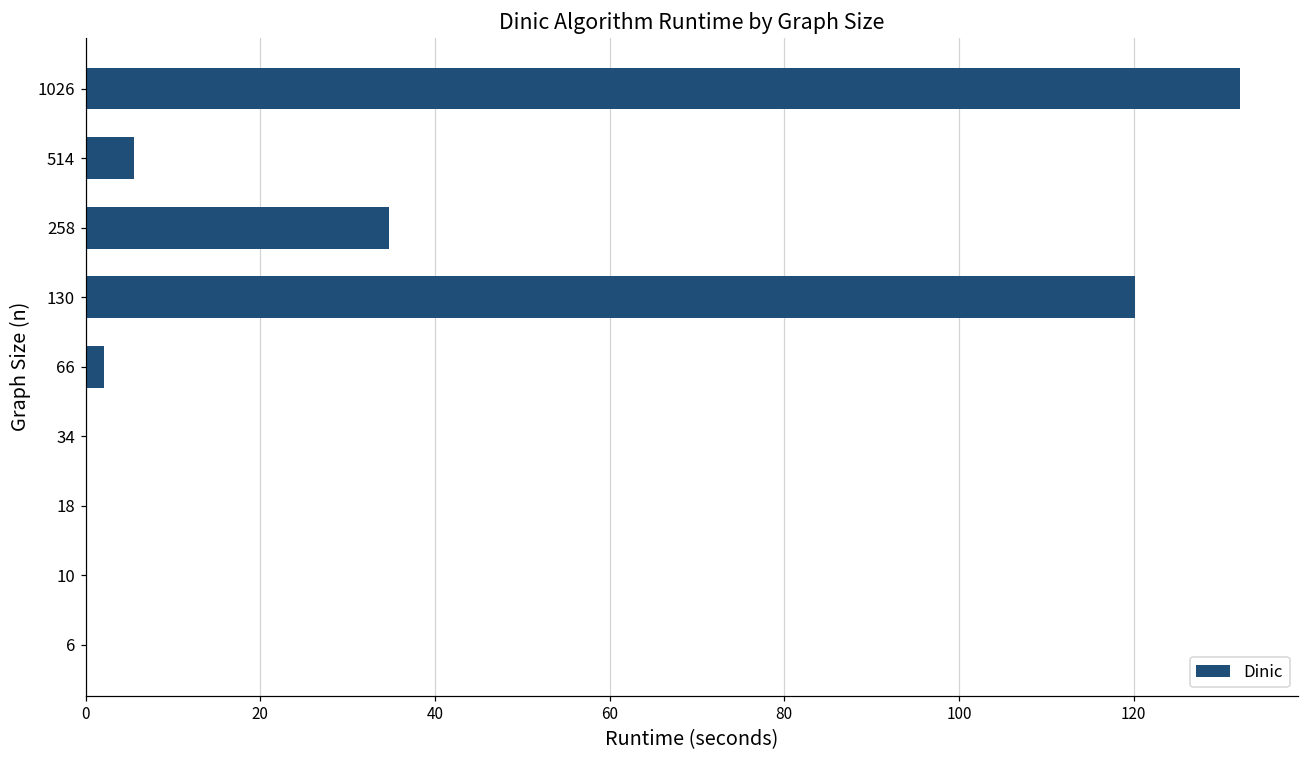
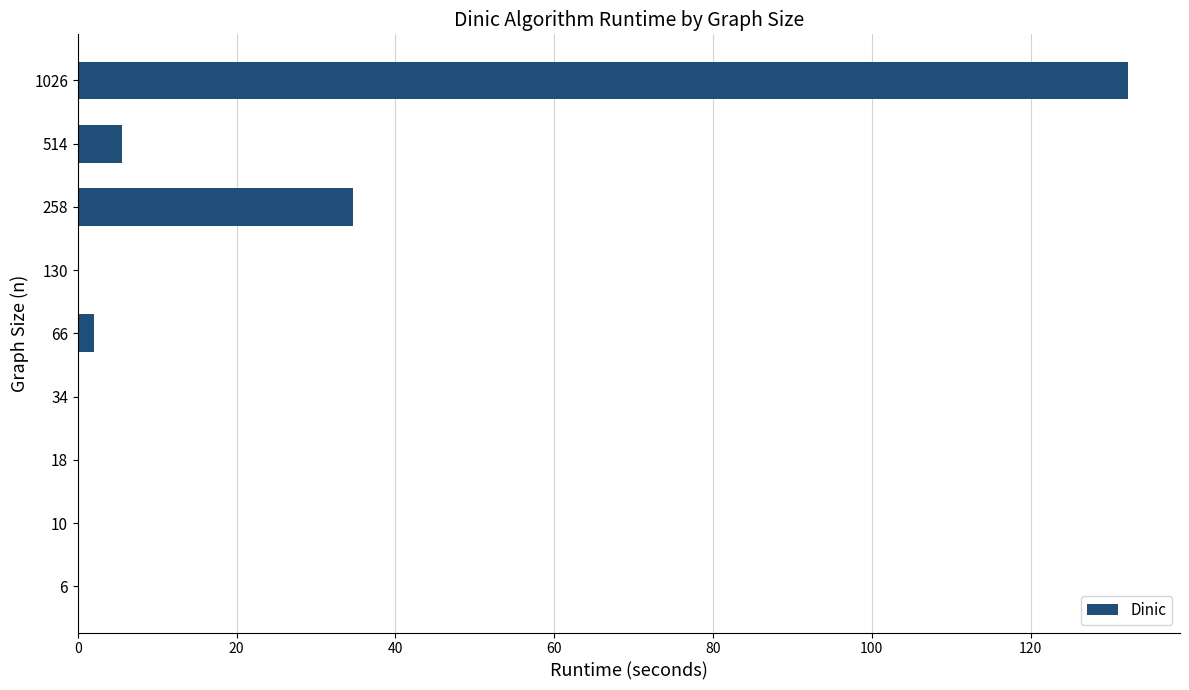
130: 120 -> 0
